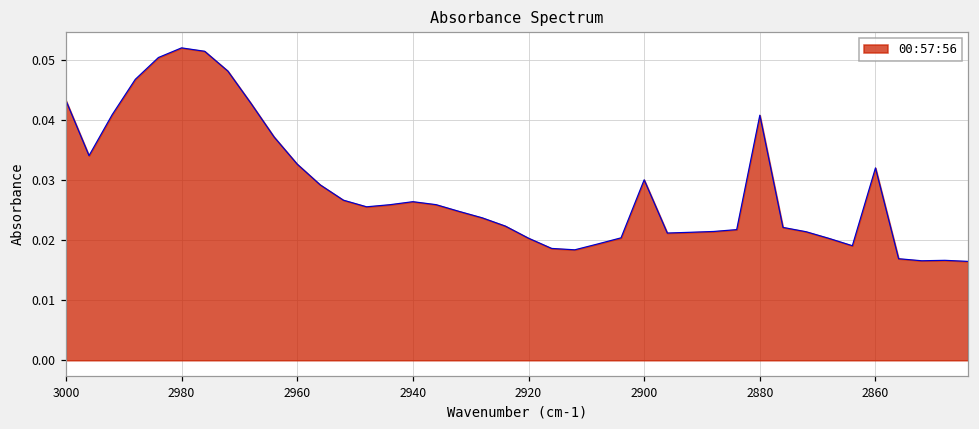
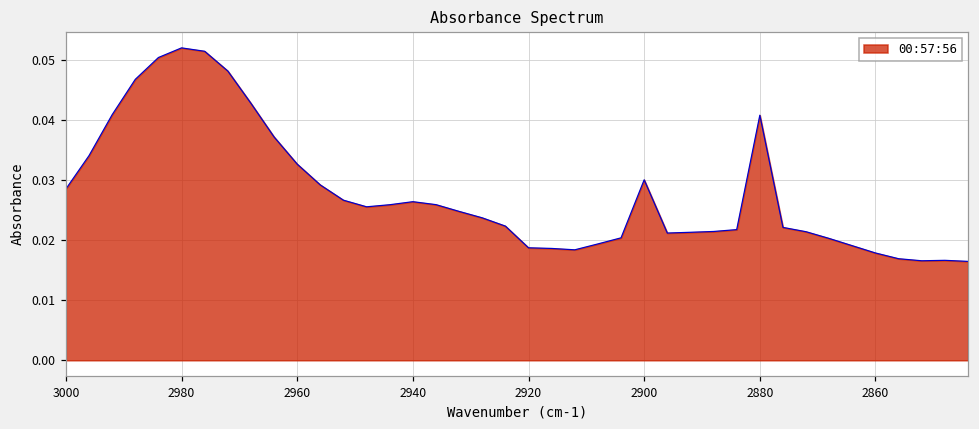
3000: 0.043 -> 0.029
2920: 0.020 -> 0.019
2860: 0.032 -> 0.018
